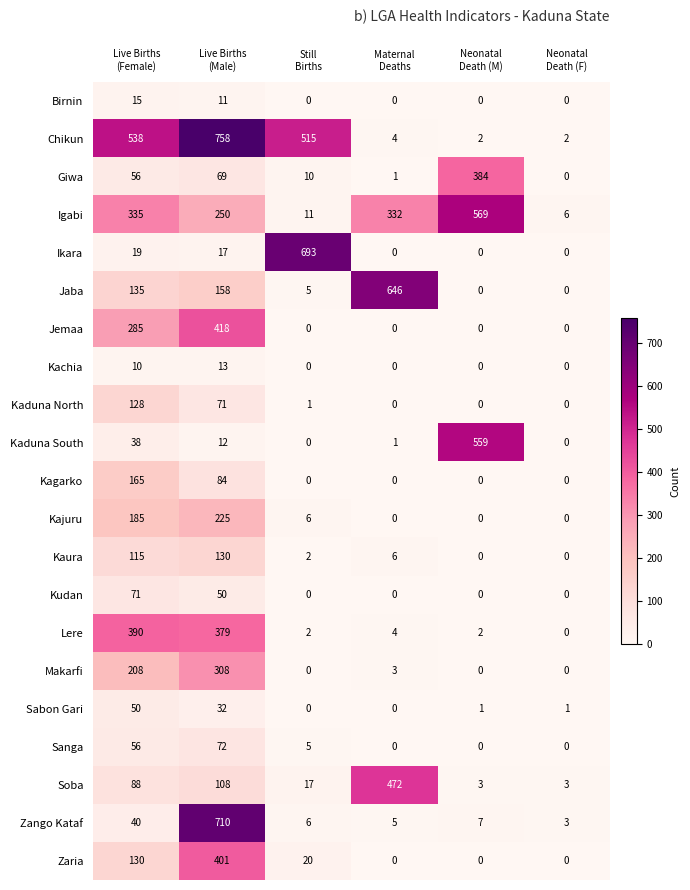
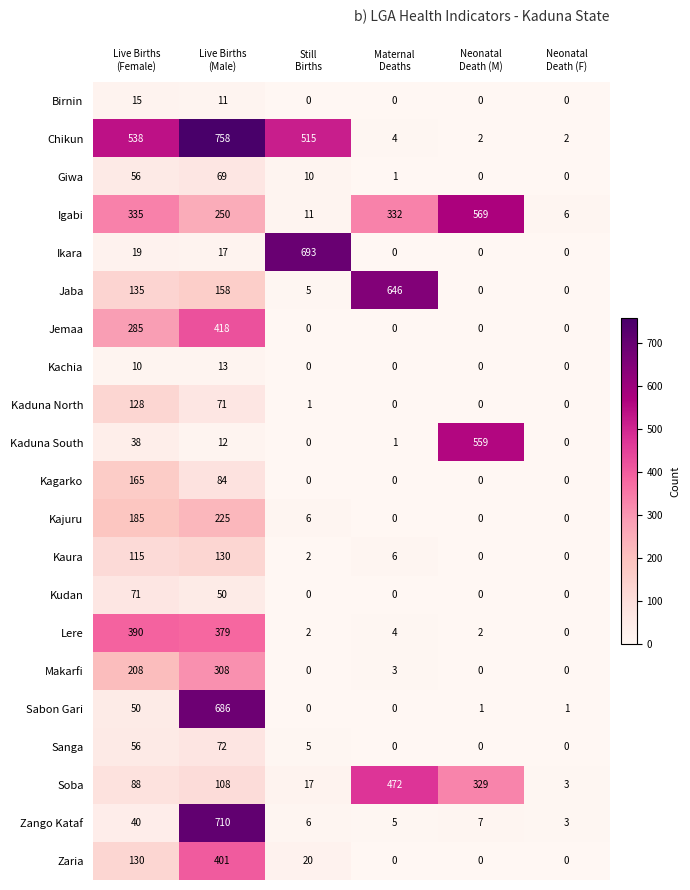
Giwa, Neonatal Death (M): 384 -> 0
Sabon Gari, Live Births (Male): 32 -> 686
Soba, Neonatal Death (M): 3 -> 329
